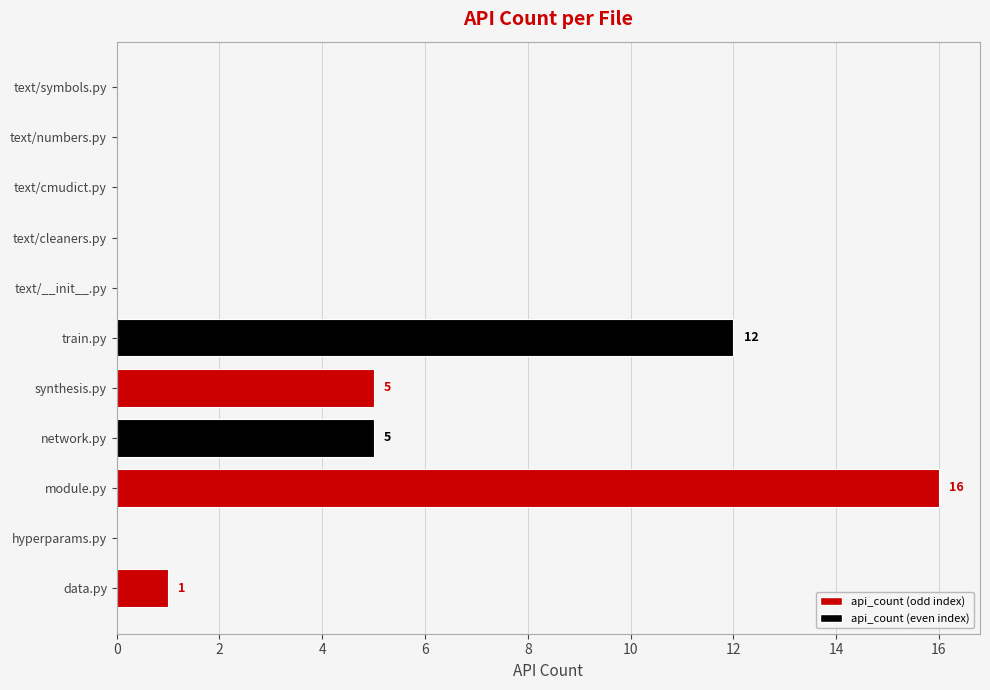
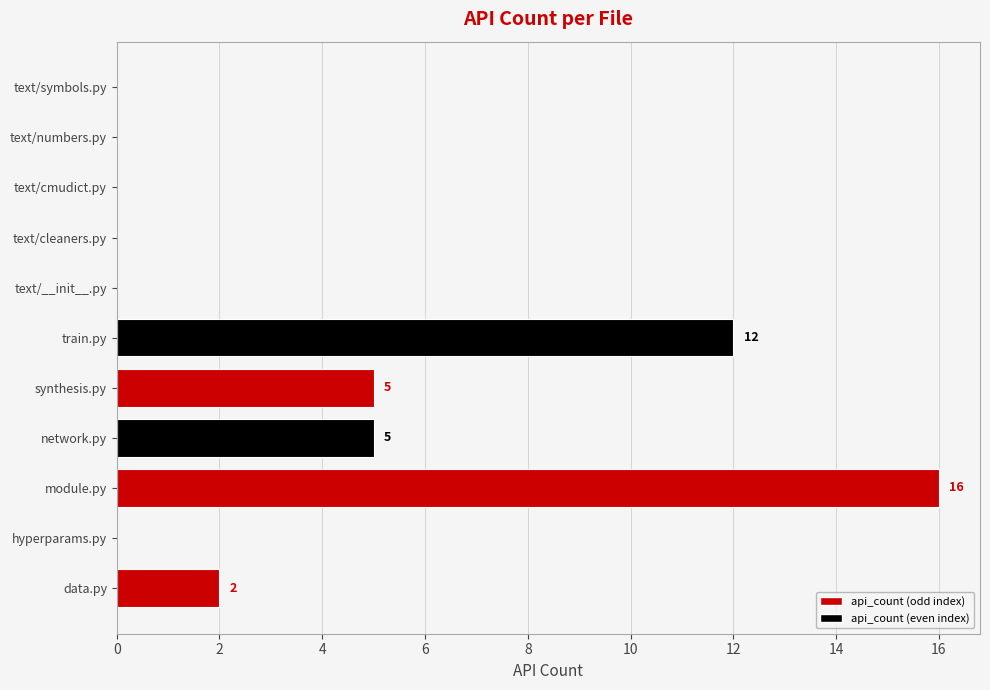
data.py: 1 -> 2
